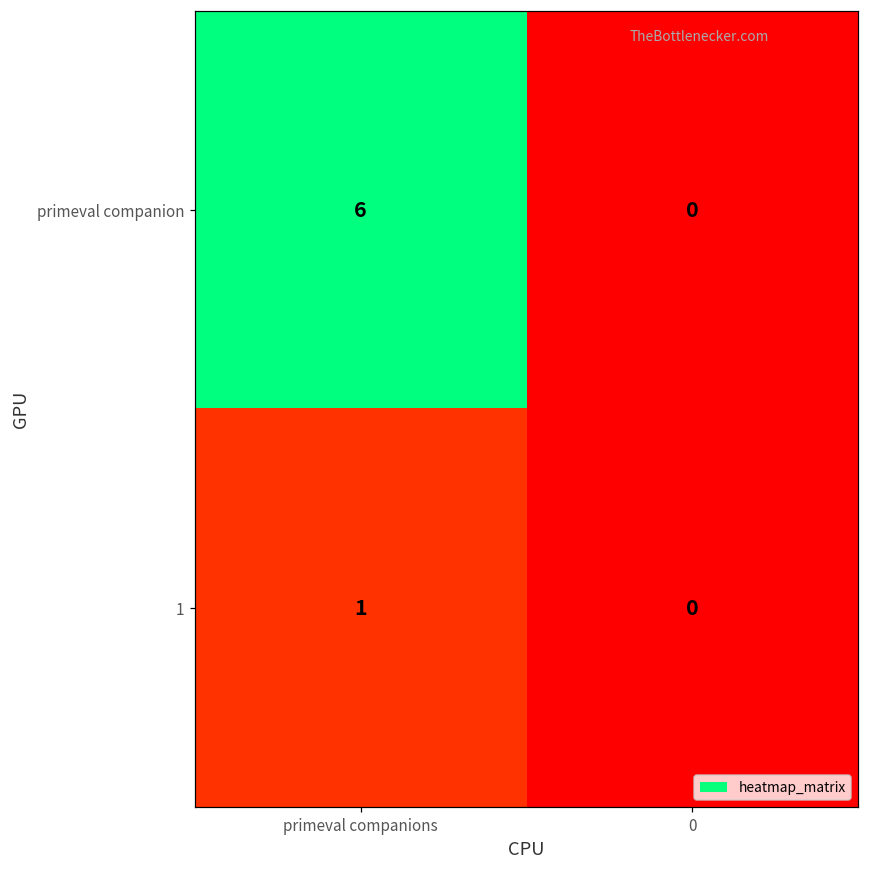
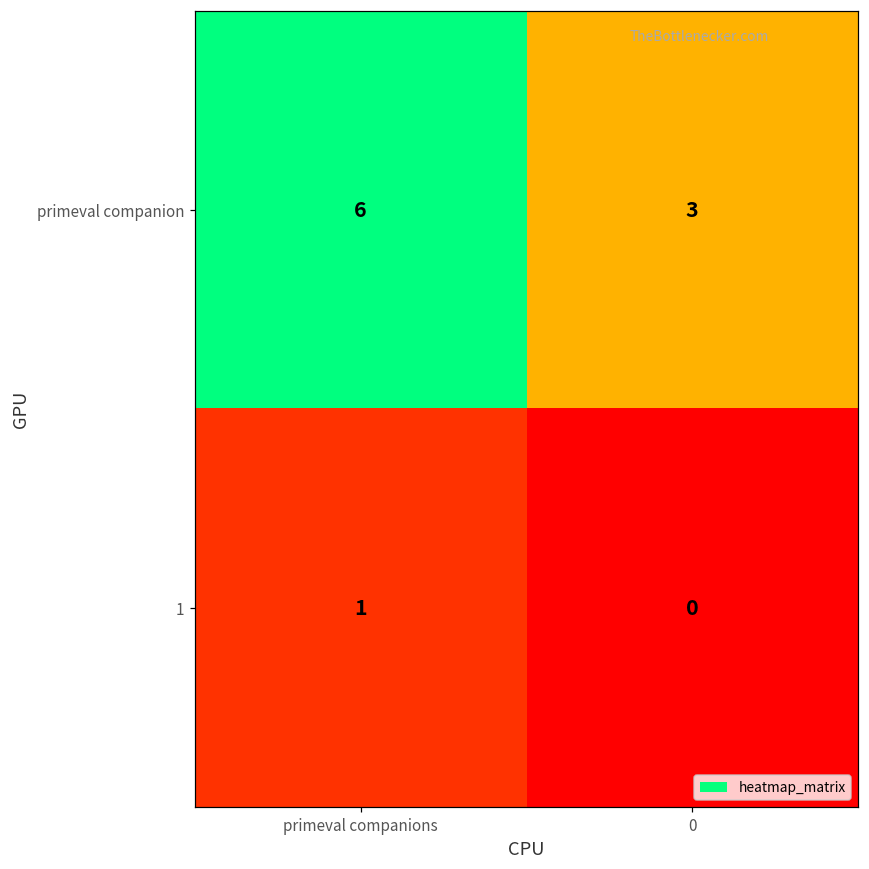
primeval companion, 0: 0 -> 3
